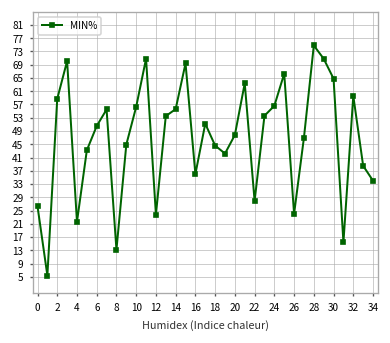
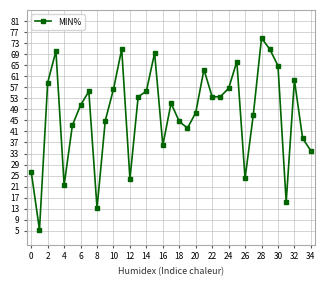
22: 28 -> 54
